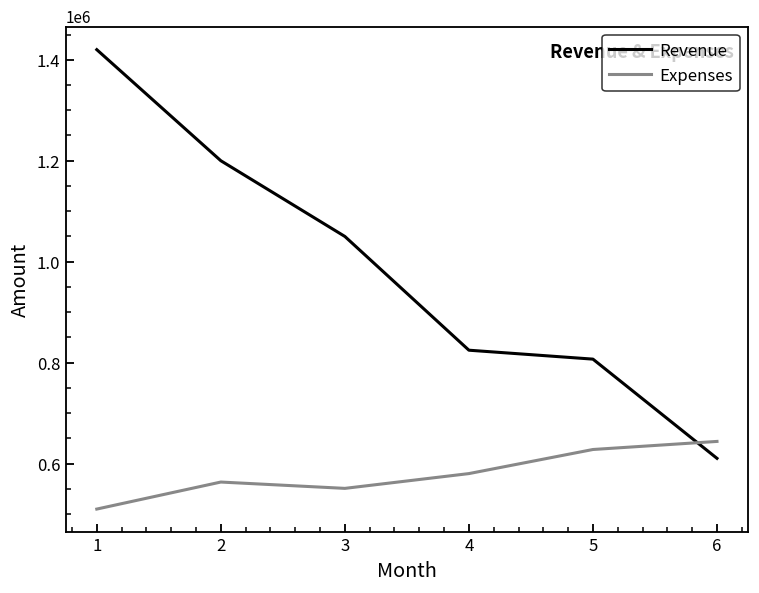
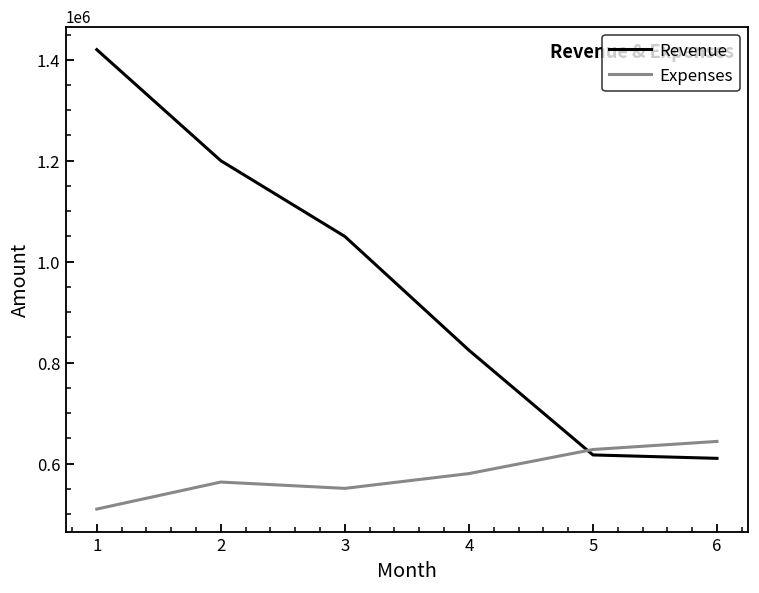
Revenue, 5: 810000 -> 620000
